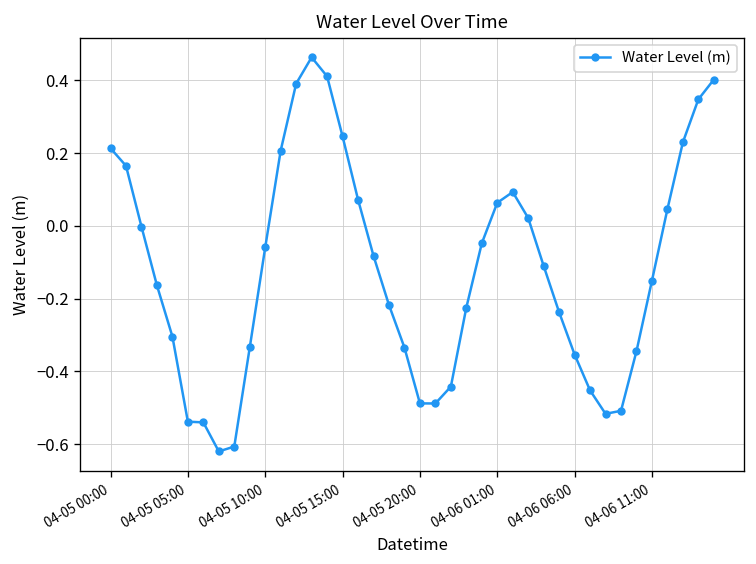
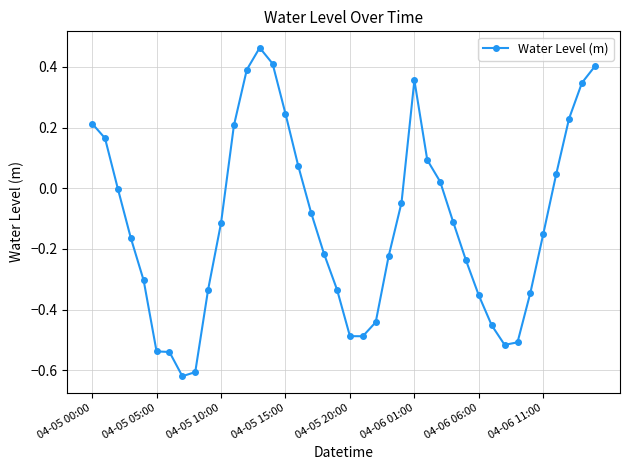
04-05 10:00: -0.06 -> -0.12
04-06 01:00: 0.06 -> 0.36
